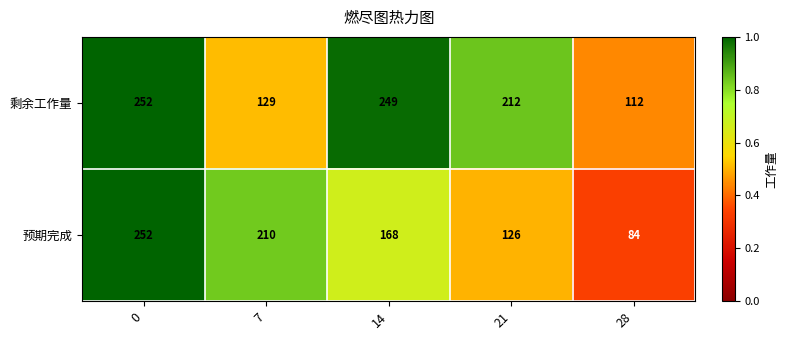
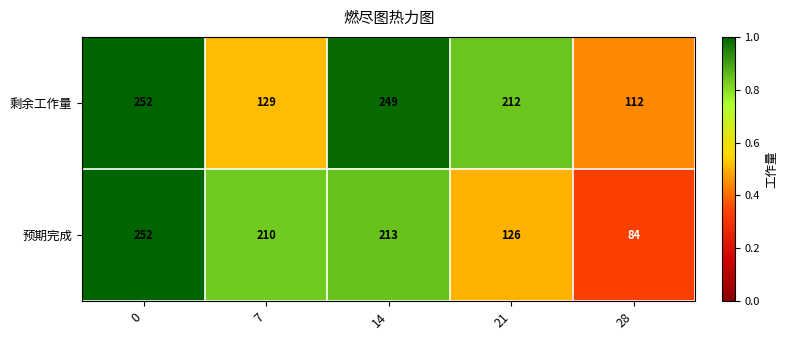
预期完成, 14: 168 -> 213
